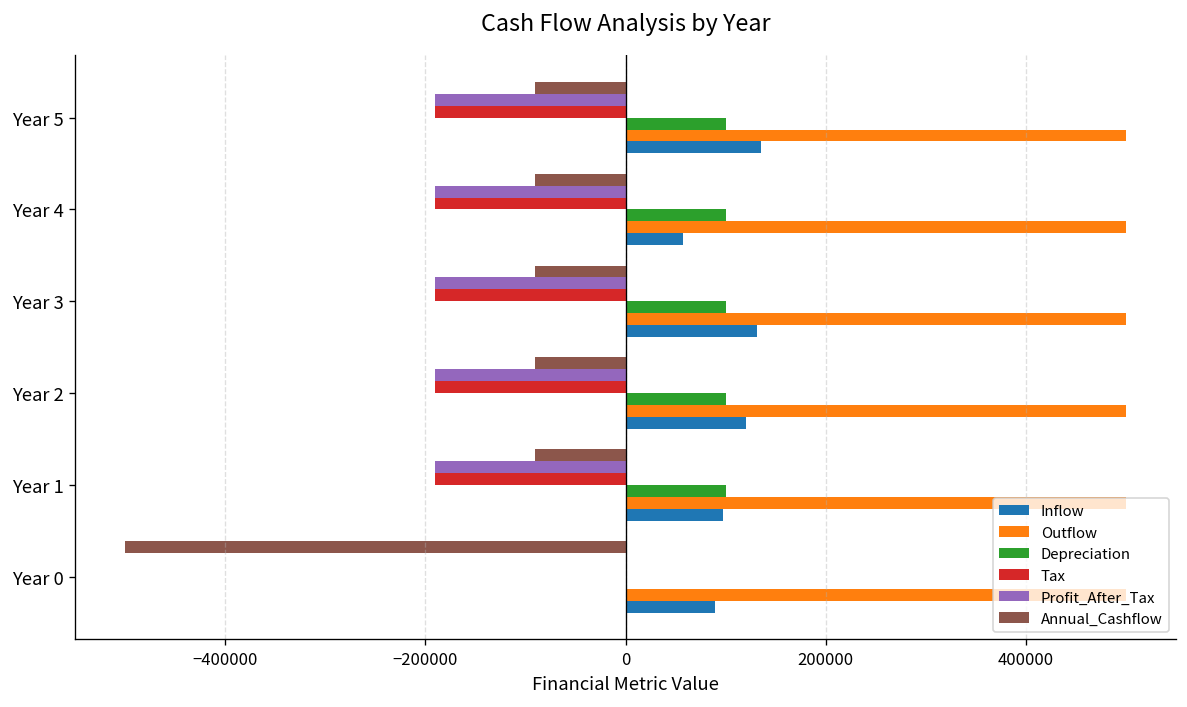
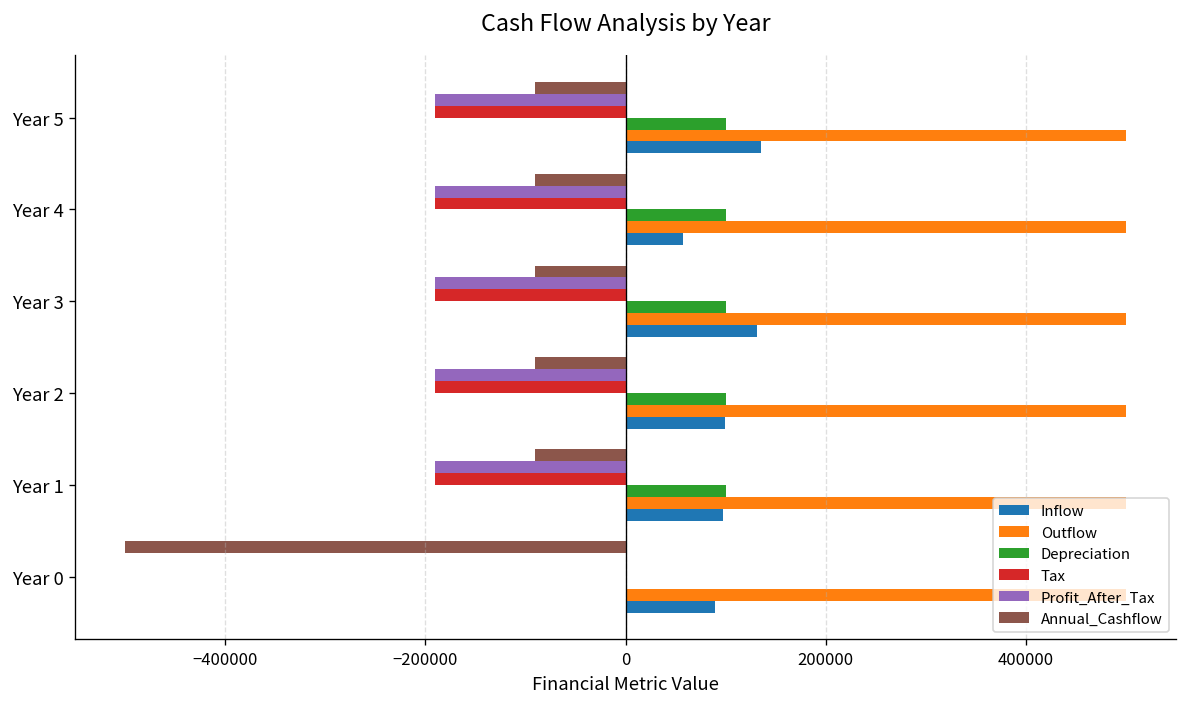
Inflow, Year 2: 120000 -> 100000
